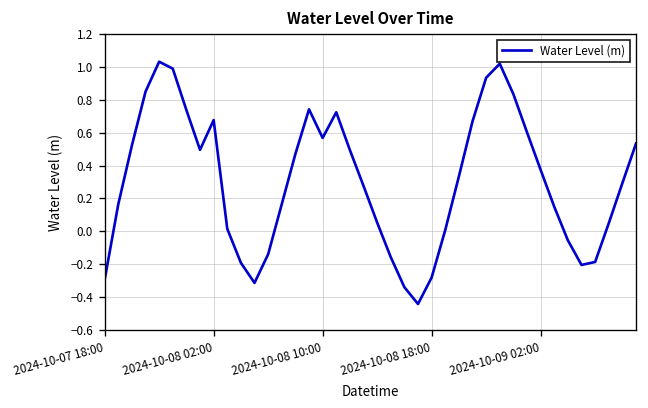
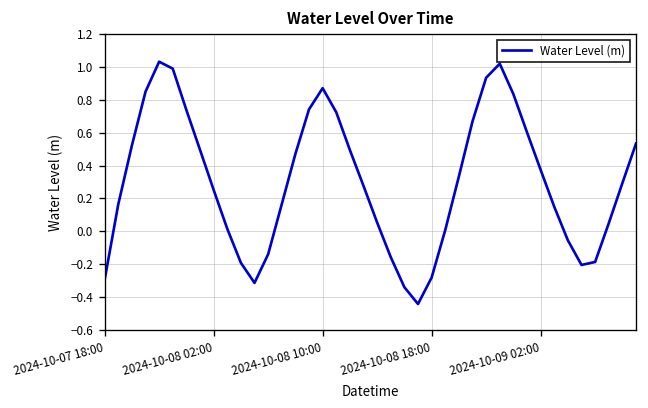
2024-10-08 02:00: 0.68 -> 0.25
2024-10-08 10:00: 0.57 -> 0.87
